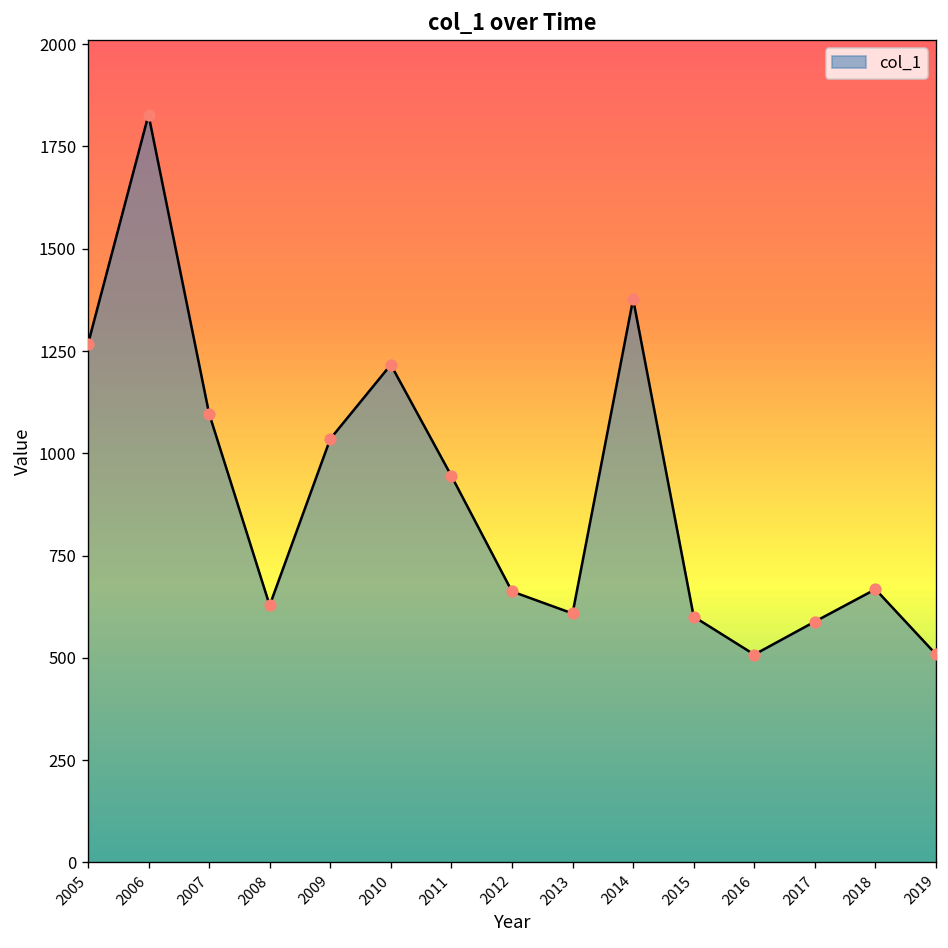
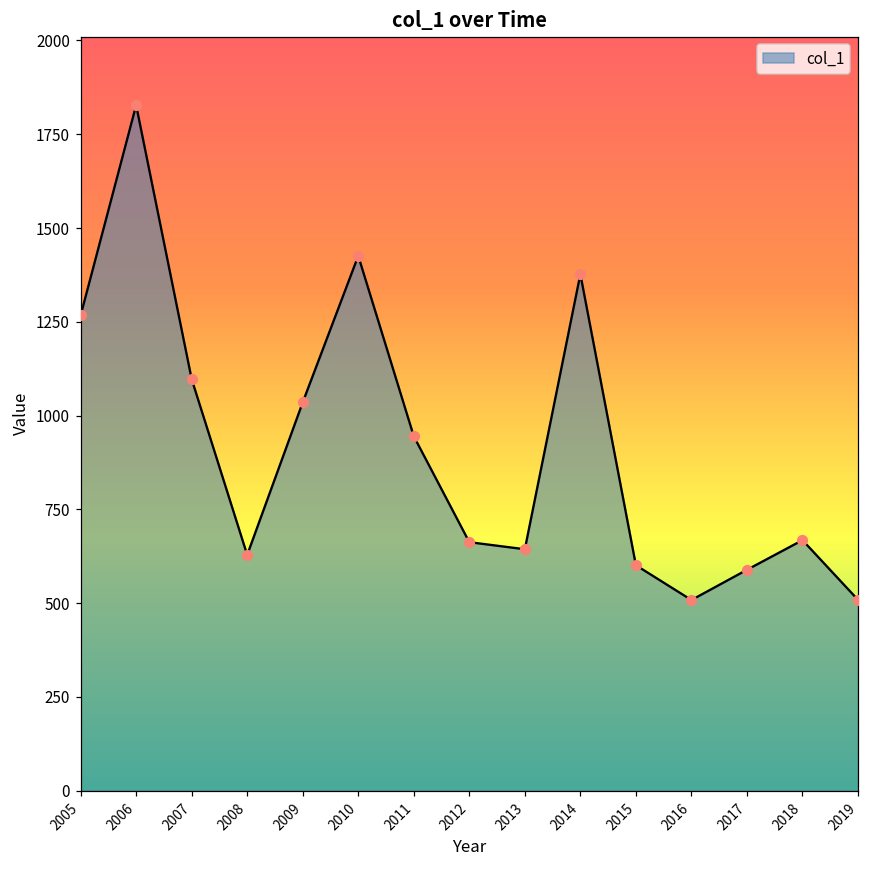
2010: 1220 -> 1430
2013: 610 -> 640
